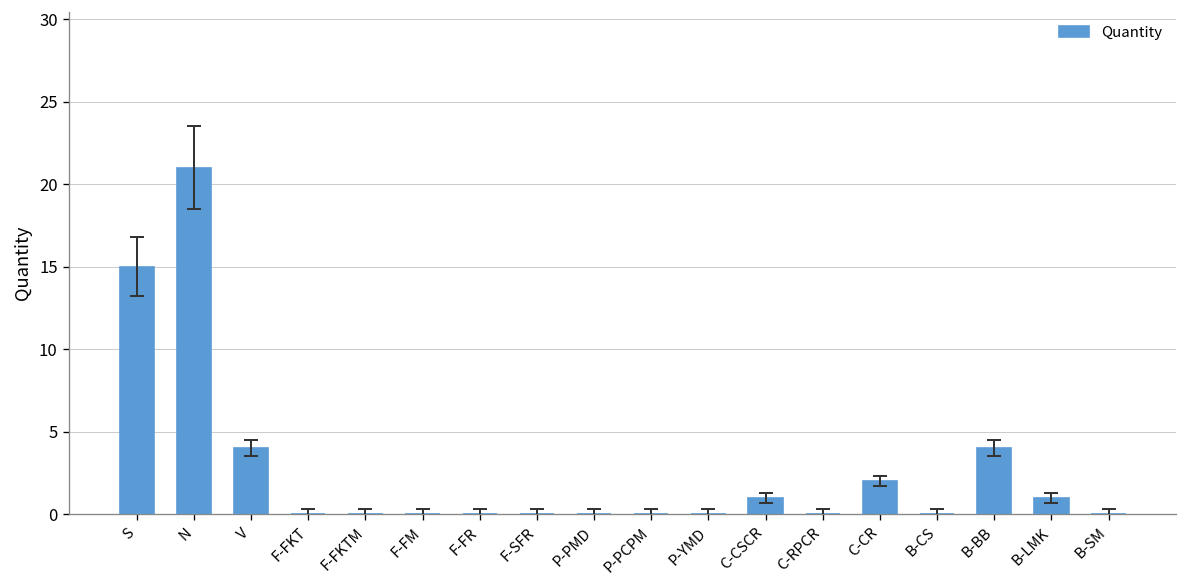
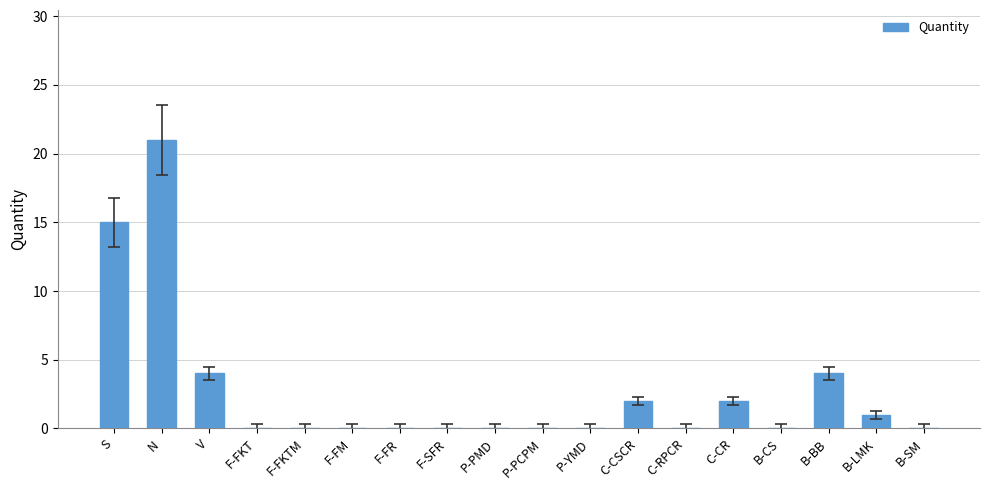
Quantity, C-CSCR: 1 -> 2
